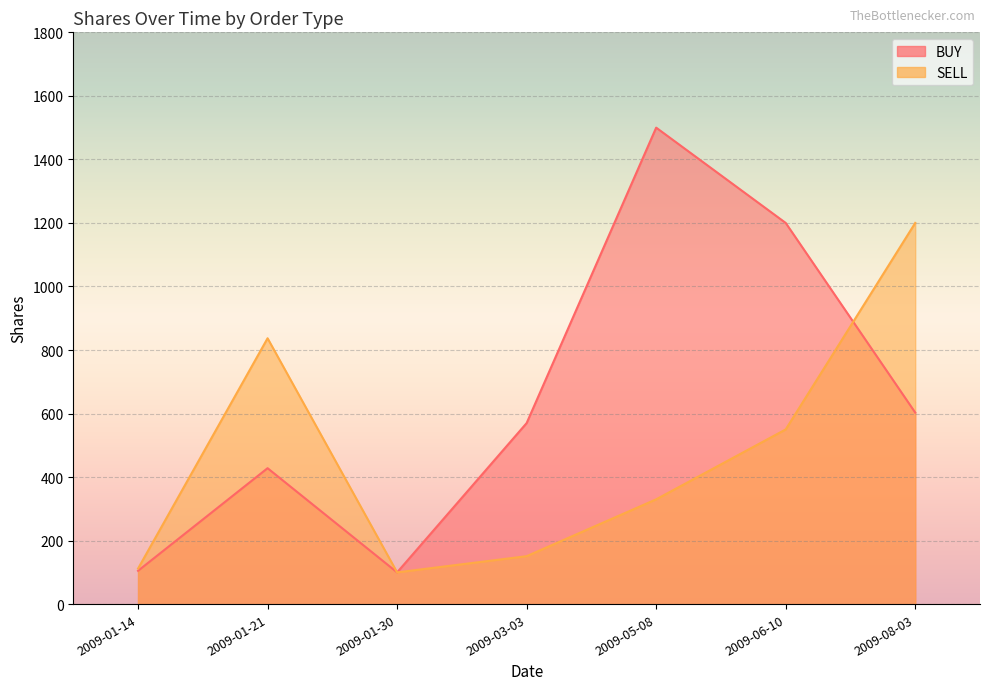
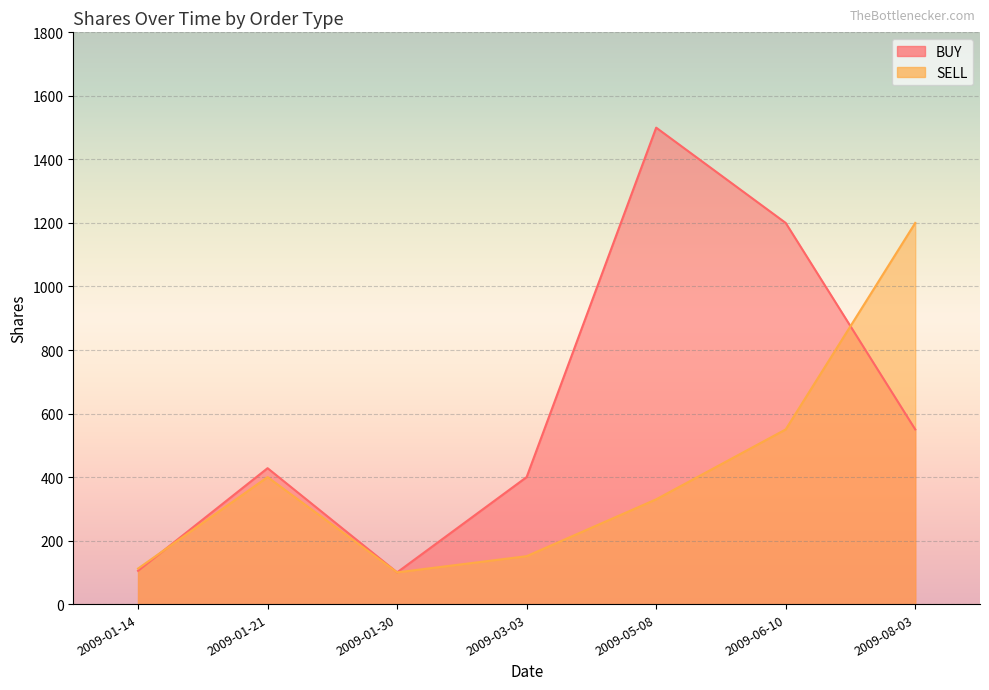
SELL, 2009-01-21: 840 -> 400
BUY, 2009-03-03: 570 -> 400
BUY, 2009-08-03: 600 -> 550
